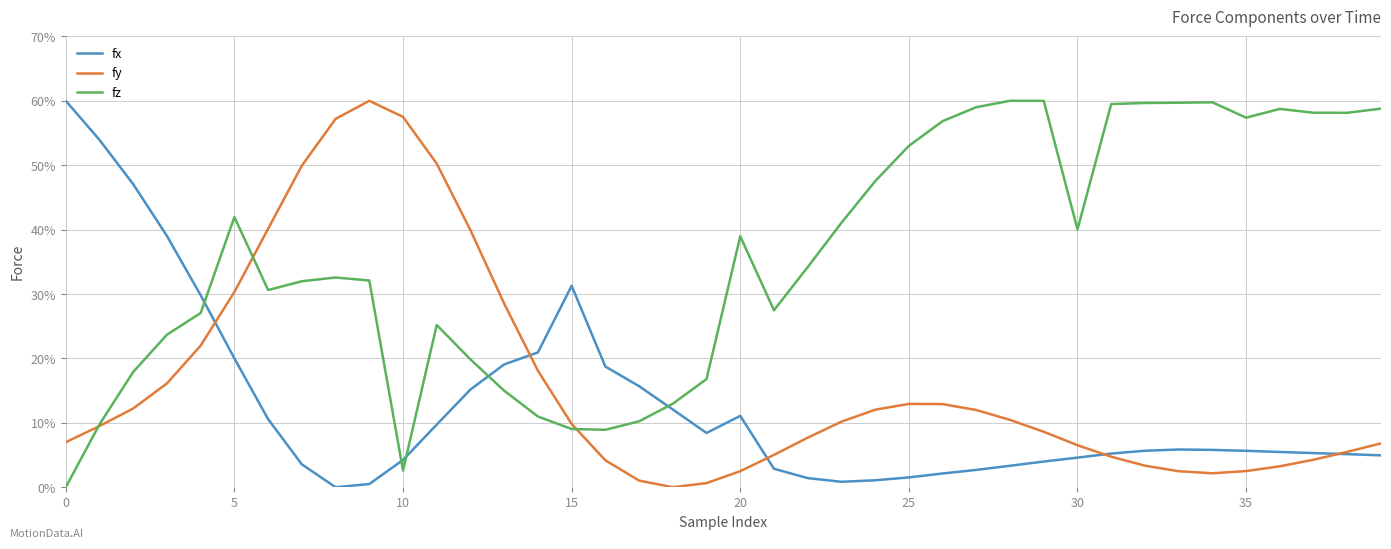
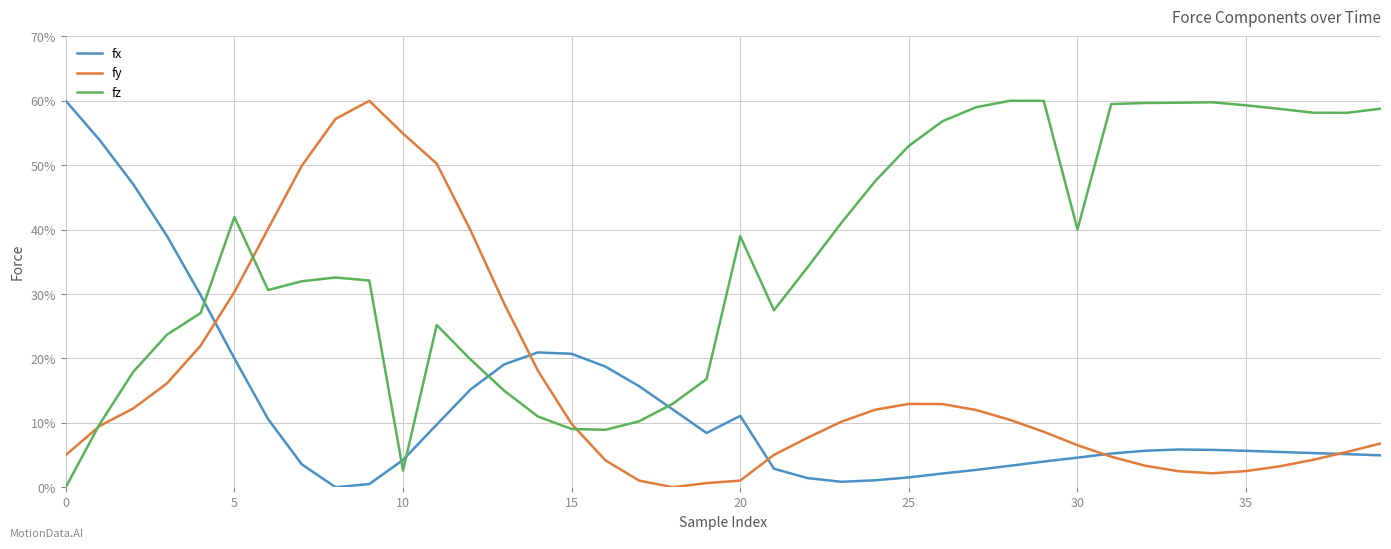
fy, 0: 7% -> 5%
fy, 10: 57% -> 55%
fx, 15: 31% -> 21%
fy, 20: 2% -> 1%
fz, 35: 57% -> 59%
